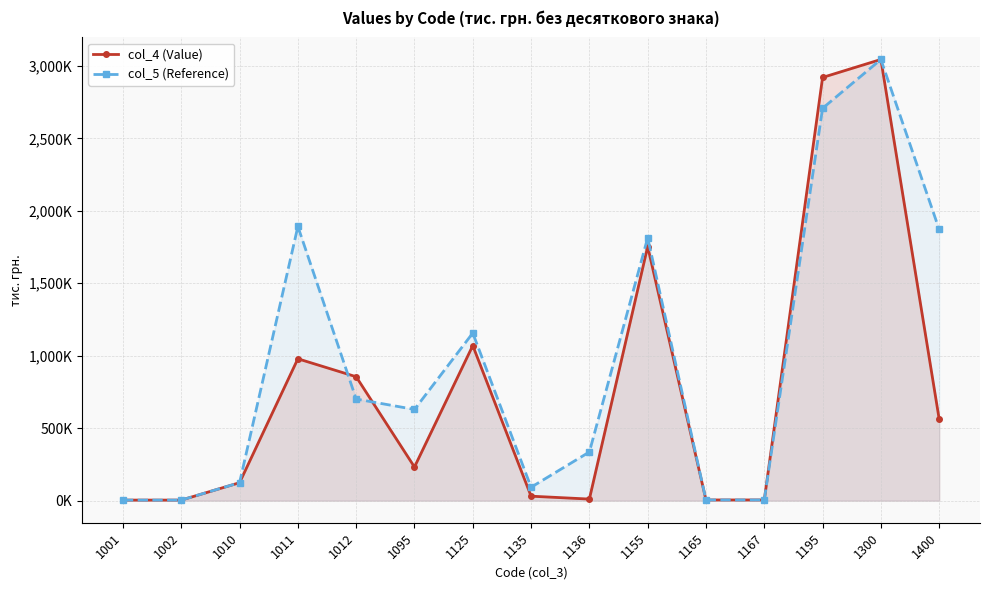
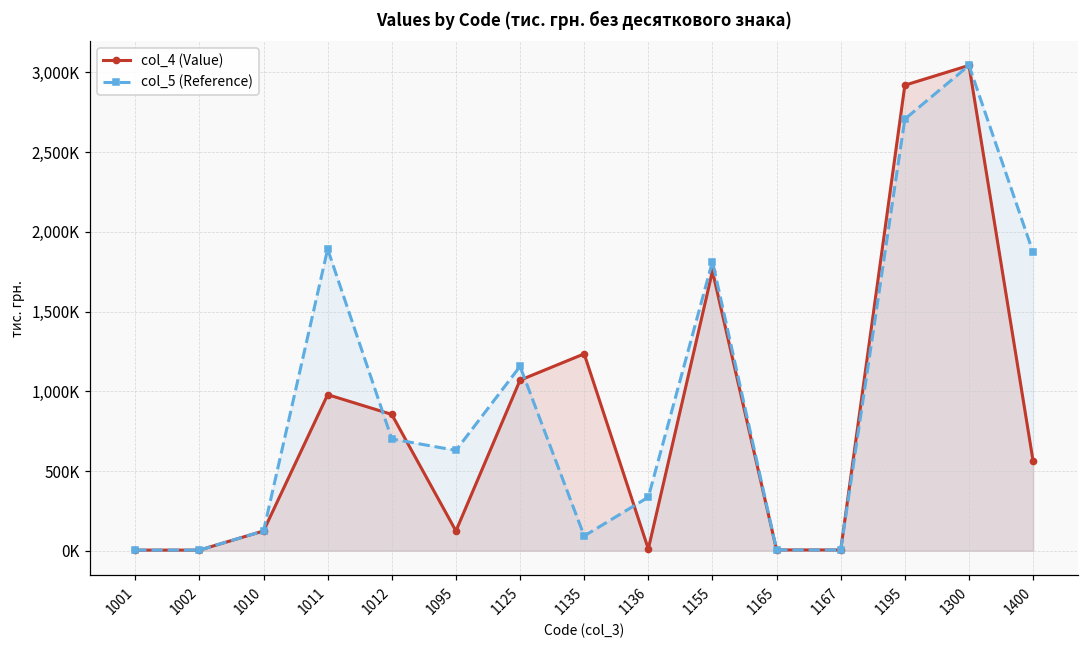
col_4 (Value), 1095: 230,000 -> 120,000
col_4 (Value), 1135: 30,000 -> 1,230,000
